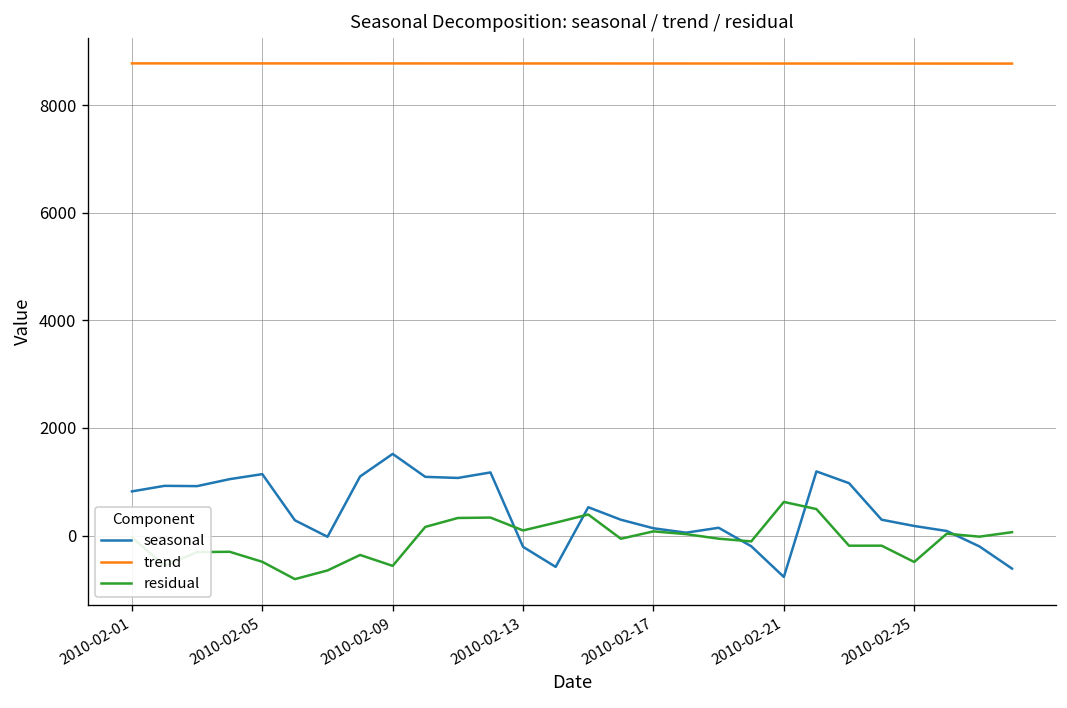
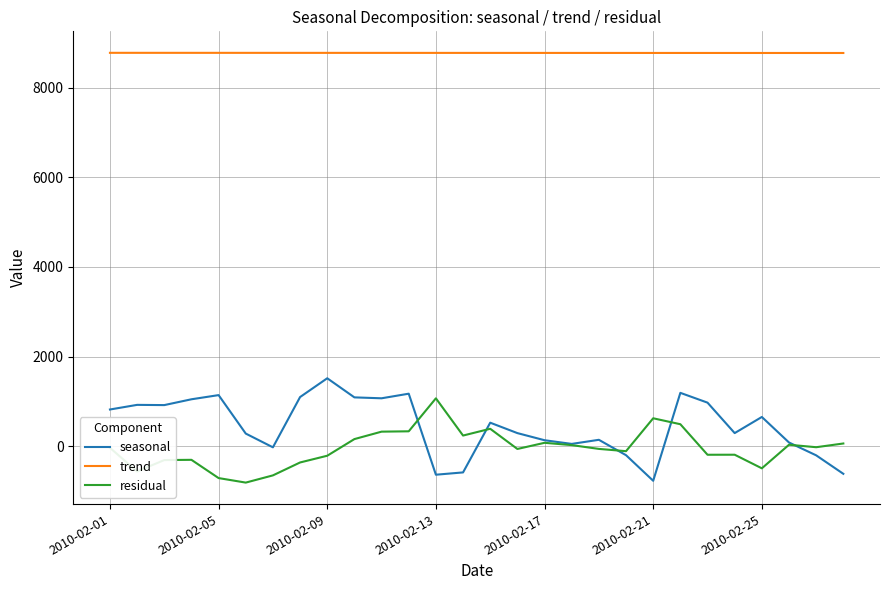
residual, 2010-02-05: -500 -> -700
residual, 2010-02-09: -600 -> -200
seasonal, 2010-02-13: -200 -> -600
residual, 2010-02-13: 100 -> 1100
seasonal, 2010-02-25: 200 -> 700
